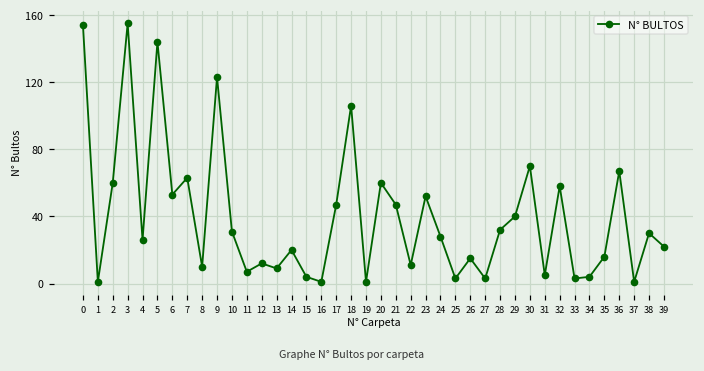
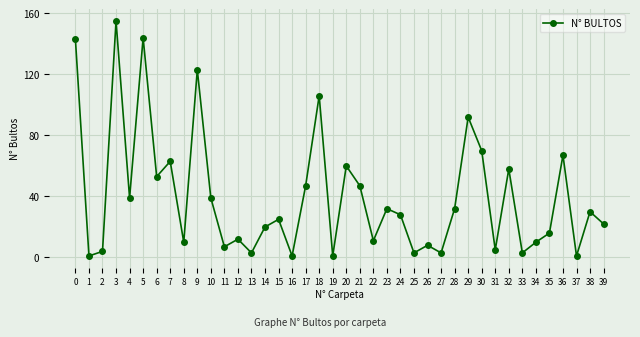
0: 154 -> 143
2: 60 -> 4
4: 26 -> 39
10: 31 -> 39
13: 9 -> 3
15: 4 -> 25
23: 52 -> 32
26: 15 -> 8
29: 40 -> 92
34: 4 -> 10
